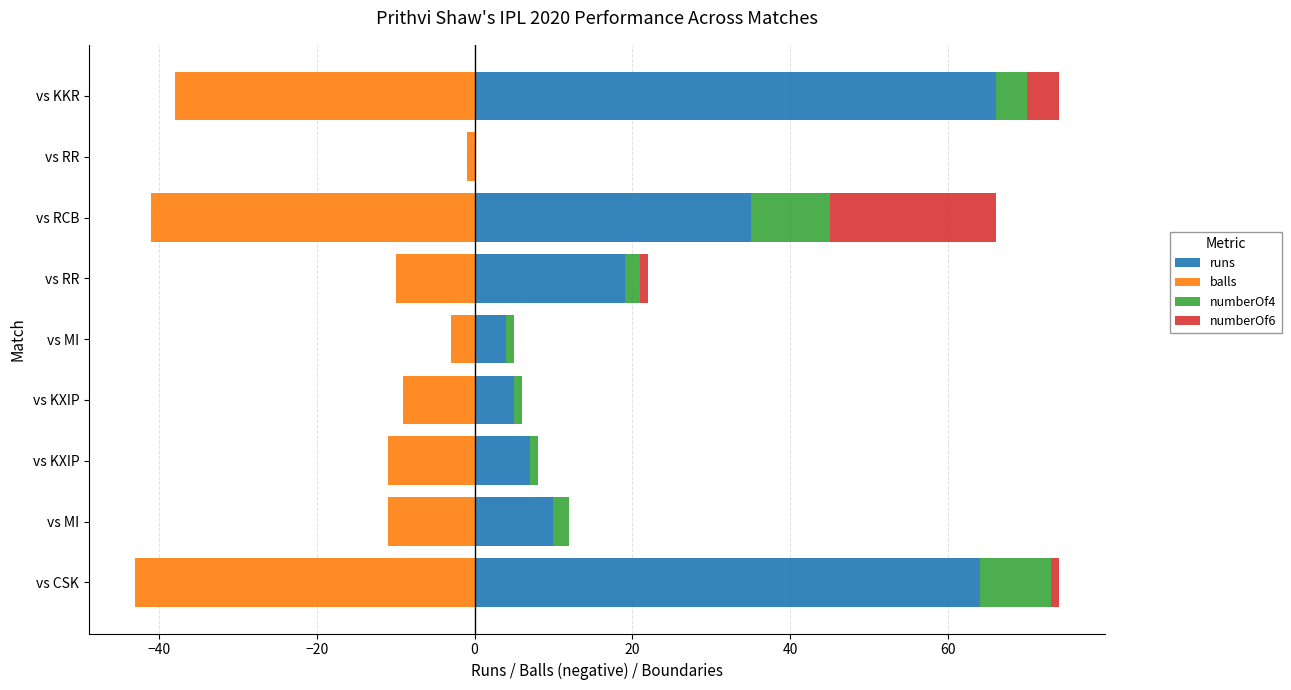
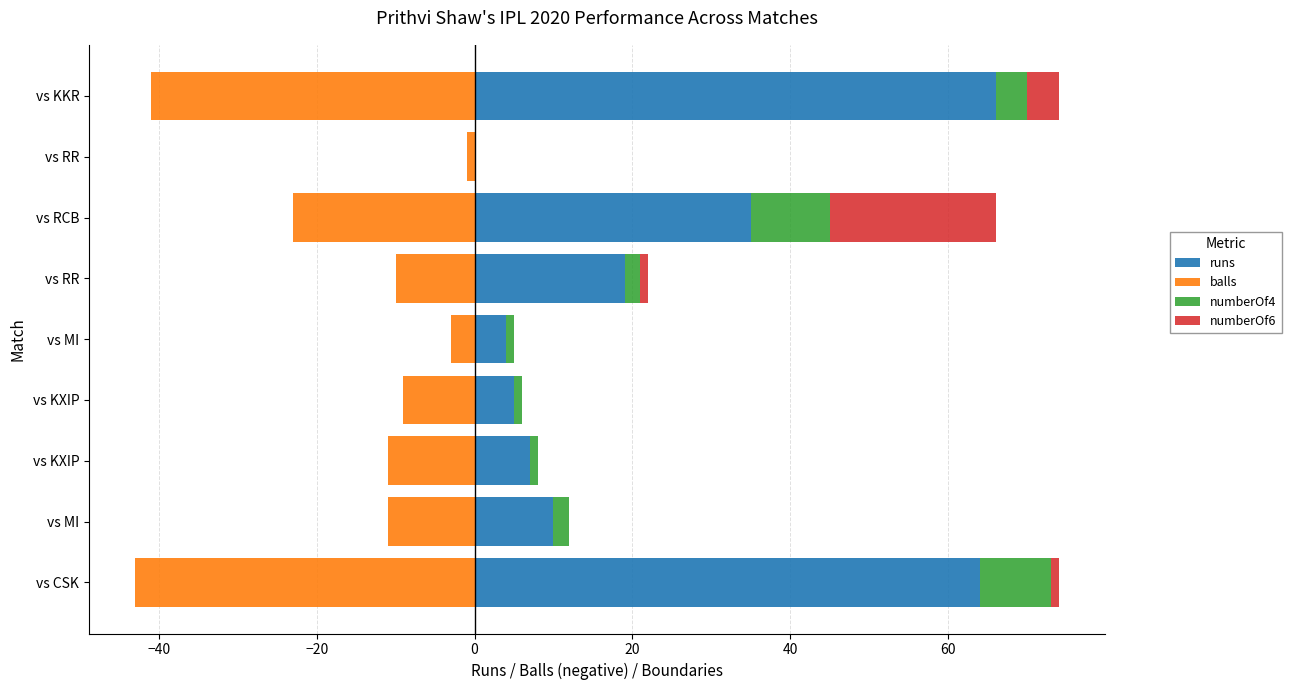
balls, vs KKR: -38 -> -41
balls, vs RCB: -41 -> -23
